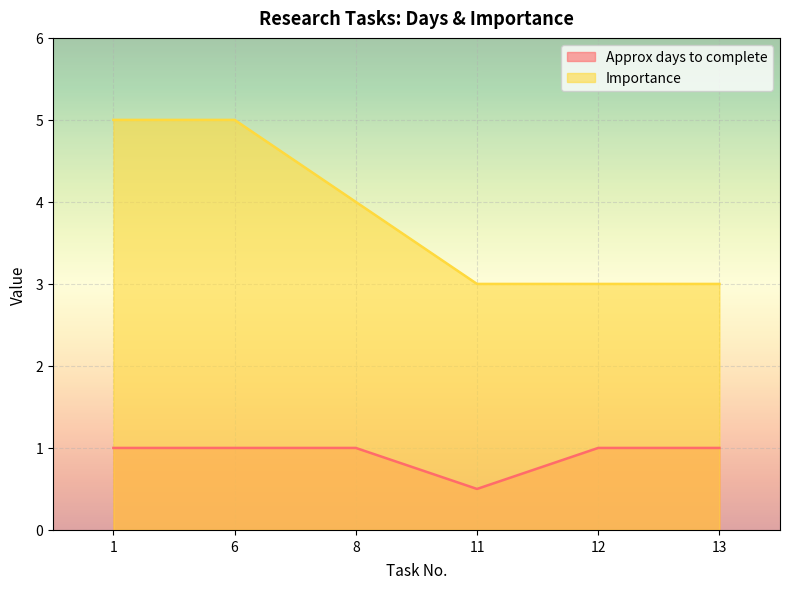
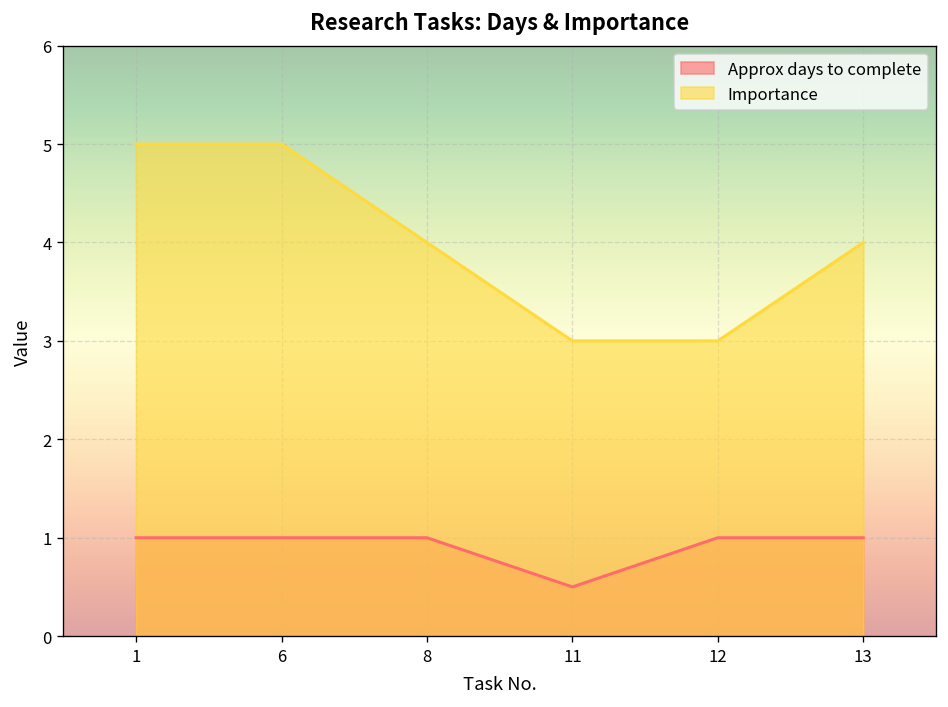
Importance, 13: 3 -> 4
